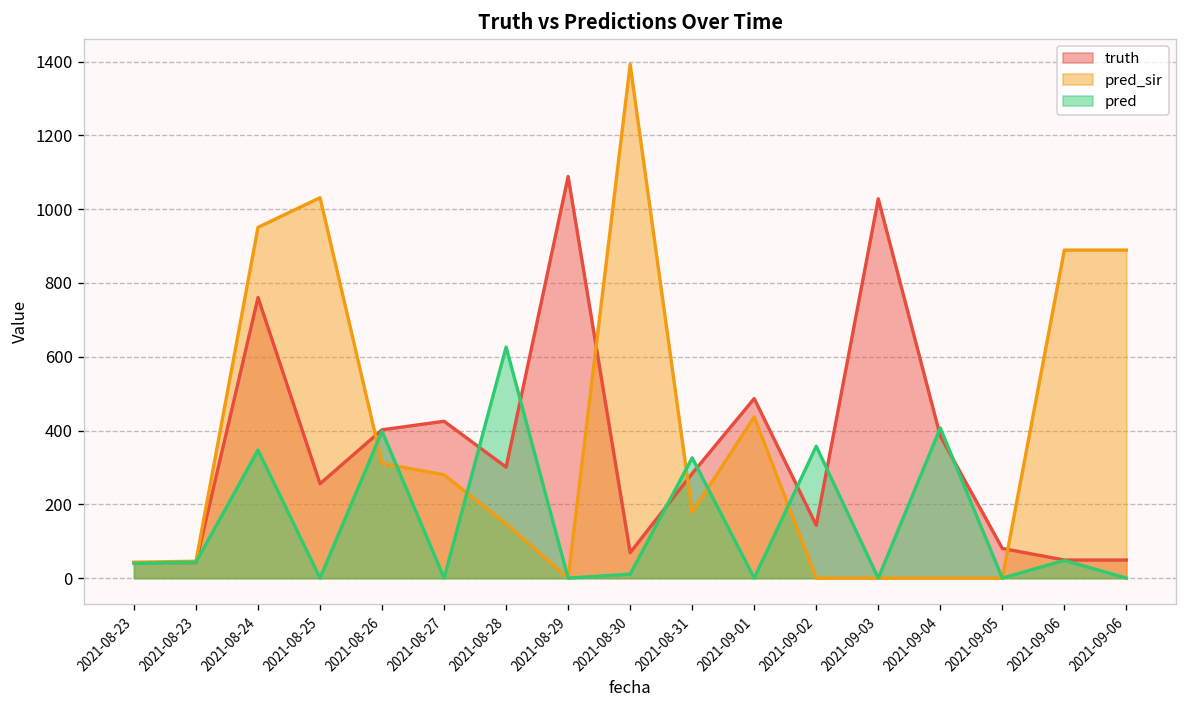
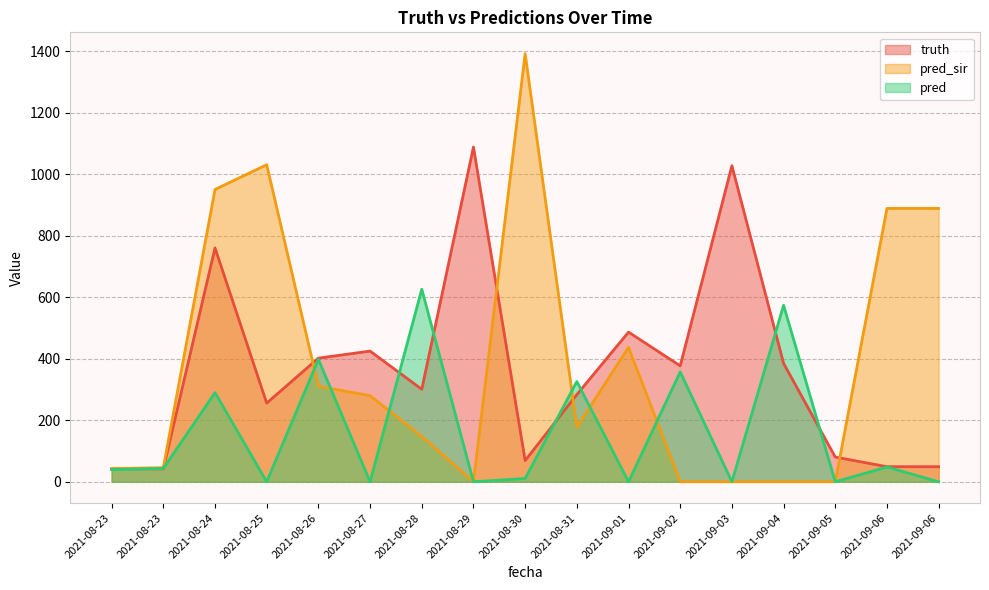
pred, 2021-08-24: 350 -> 290
truth, 2021-09-02: 140 -> 380
pred, 2021-09-04: 410 -> 570
